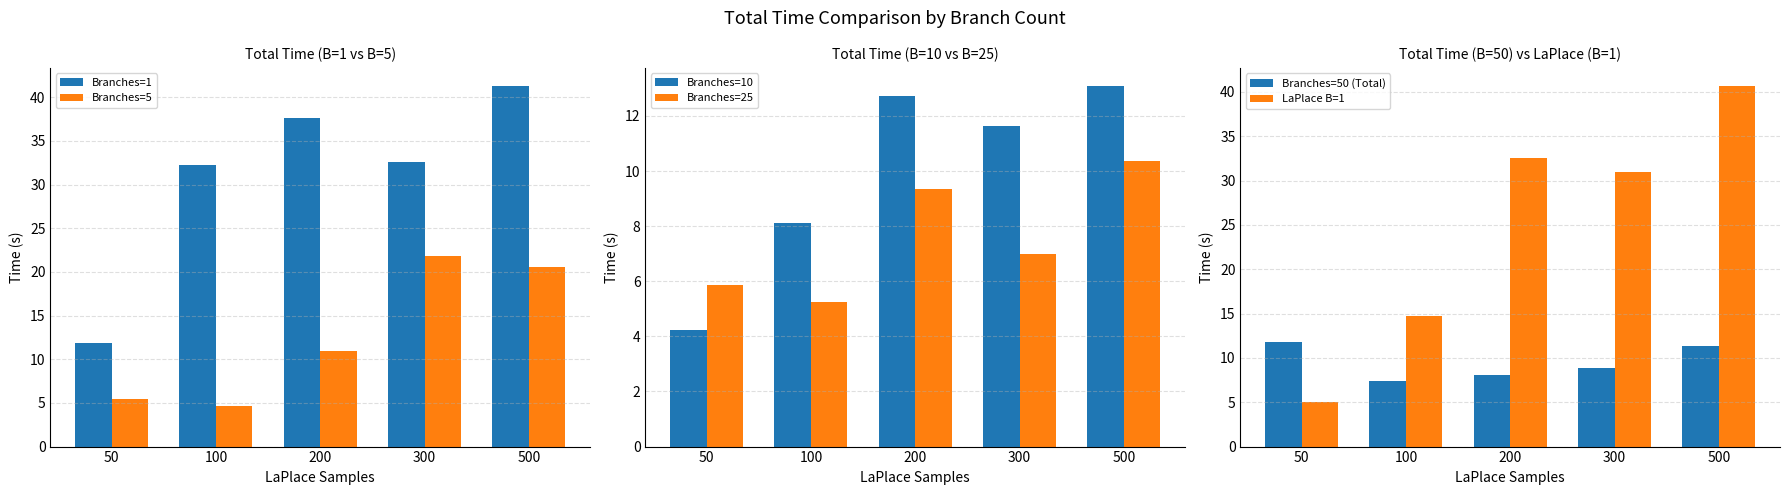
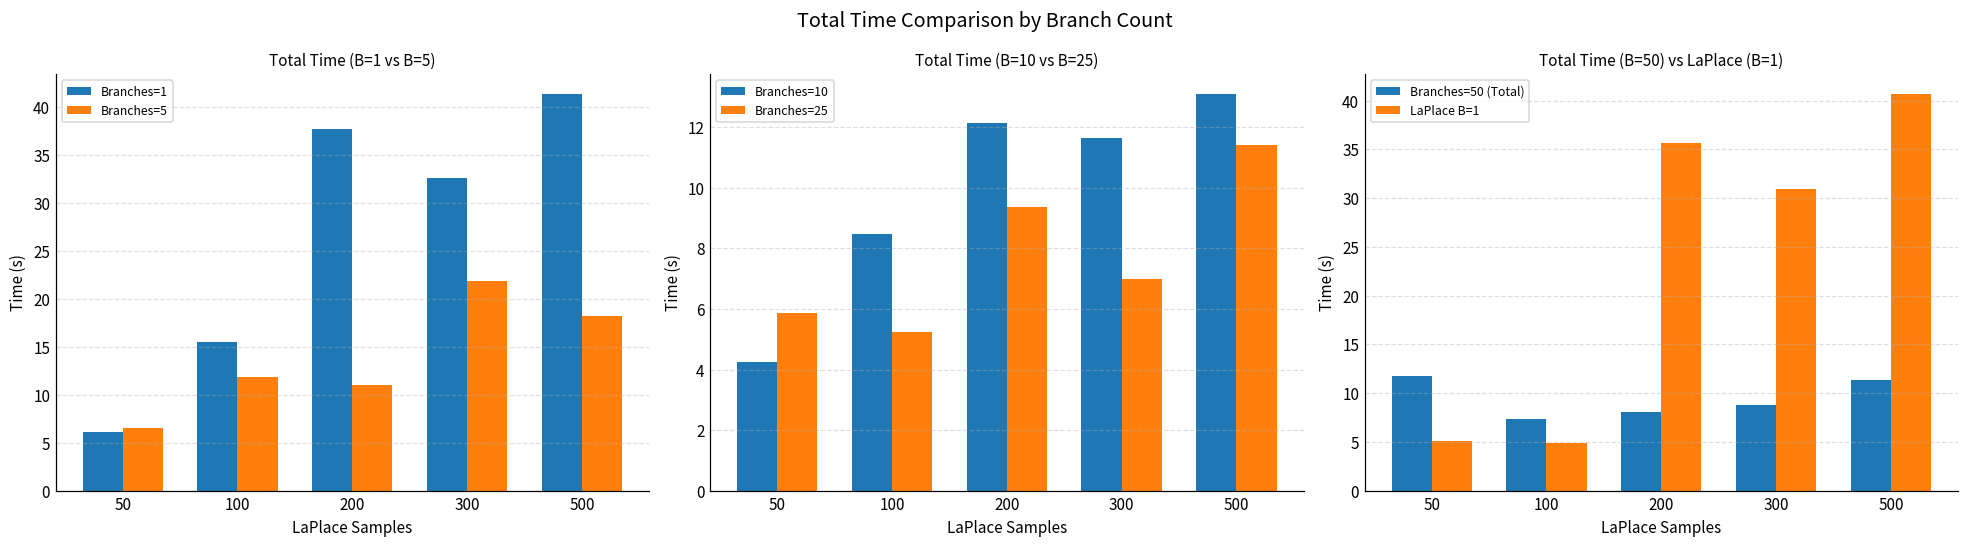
Total Time (B=1 vs B=5), Branches=1, 50: 12 -> 6
Total Time (B=1 vs B=5), Branches=5, 50: 5 -> 7
Total Time (B=1 vs B=5), Branches=1, 100: 32 -> 16
Total Time (B=1 vs B=5), Branches=5, 100: 5 -> 12
Total Time (B=1 vs B=5), Branches=5, 500: 21 -> 18
Total Time (B=10 vs B=25), Branches=10, 100: 8.1 -> 8.5
Total Time (B=10 vs B=25), Branches=10, 200: 12.7 -> 12.1
Total Time (B=10 vs B=25), Branches=25, 500: 10.4 -> 11.4
Total Time (B=50) vs LaPlace (B=1), LaPlace B=1, 100: 15 -> 5
Total Time (B=50) vs LaPlace (B=1), LaPlace B=1, 200: 33 -> 36
